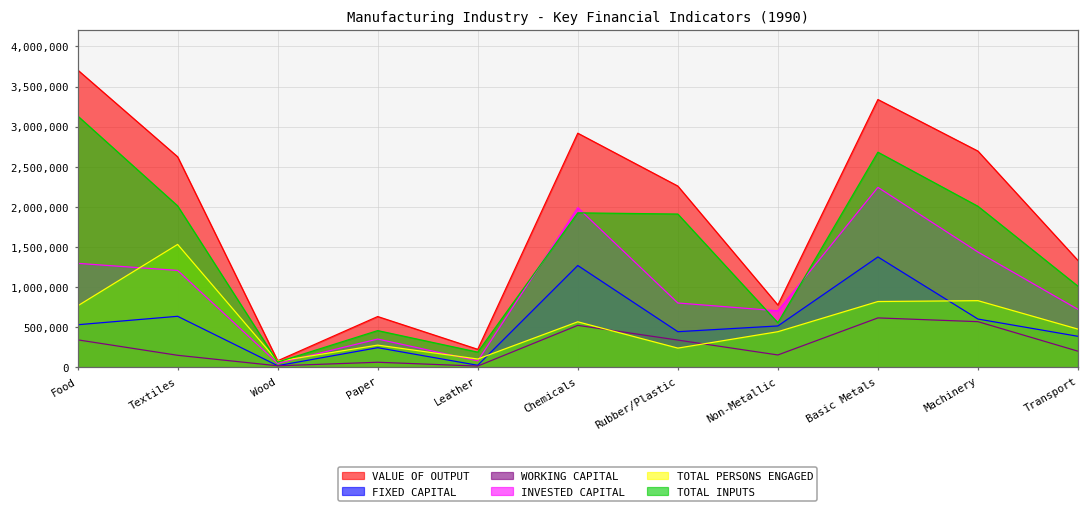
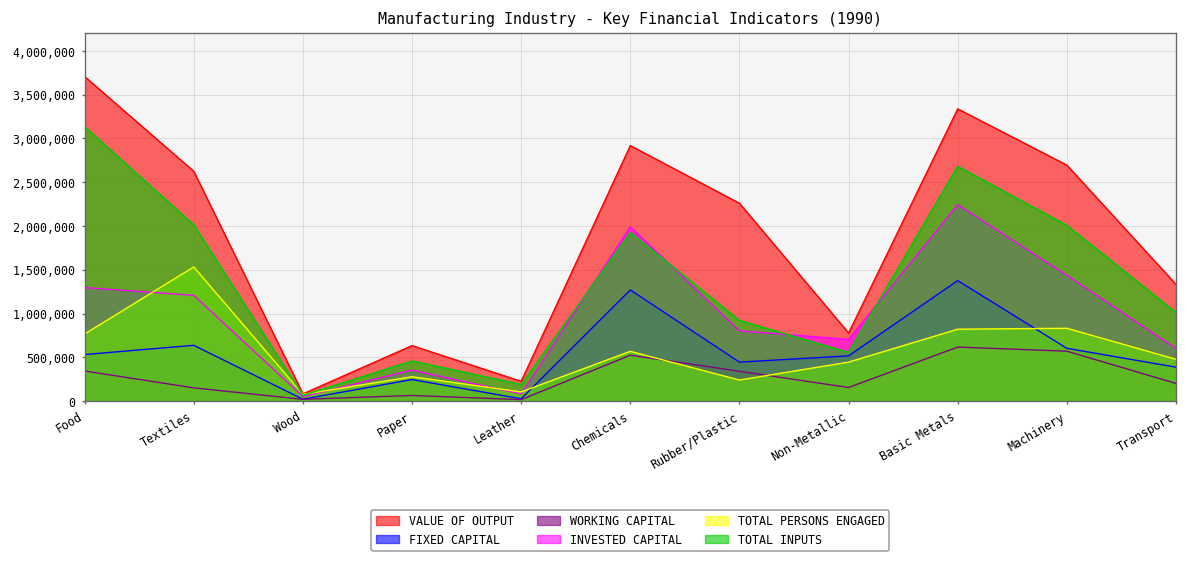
TOTAL INPUTS, Rubber/Plastic: 1,900,000 -> 900,000
INVESTED CAPITAL, Transport: 700,000 -> 600,000
